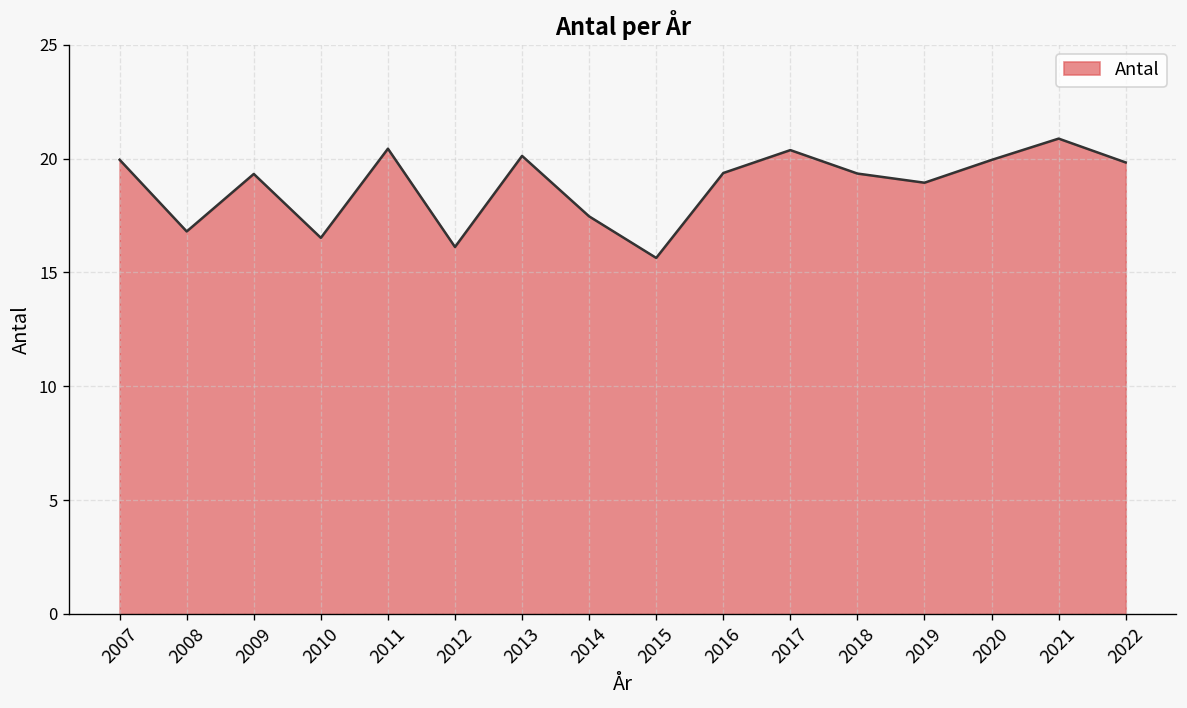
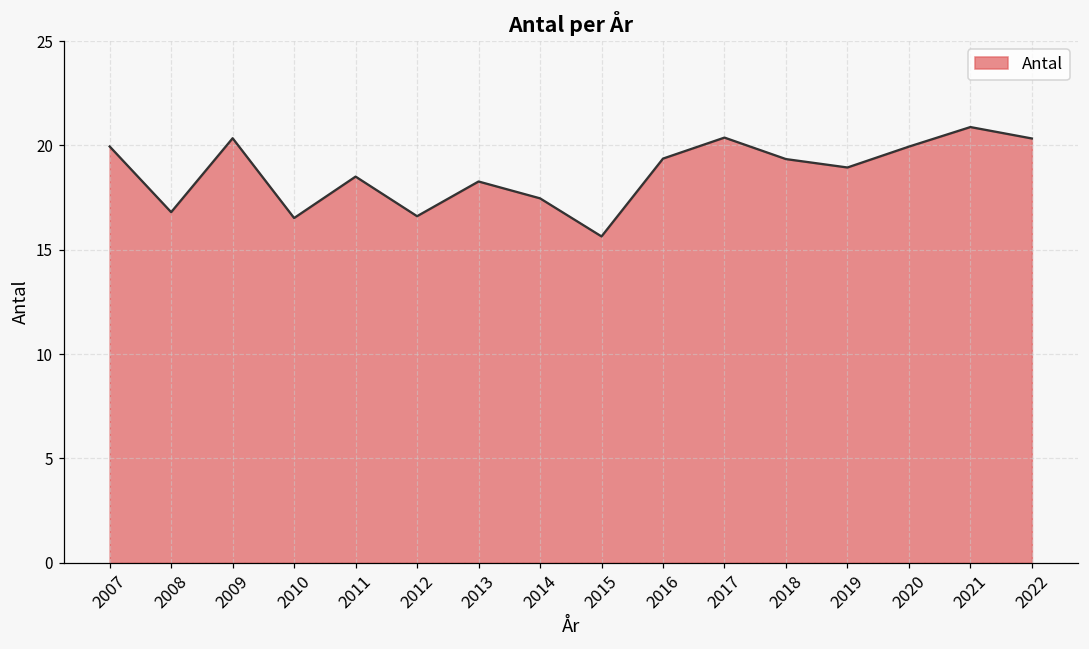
2009: 19.3 -> 20.3
2011: 20.4 -> 18.5
2012: 16.1 -> 16.6
2013: 20.1 -> 18.3
2022: 19.8 -> 20.3
